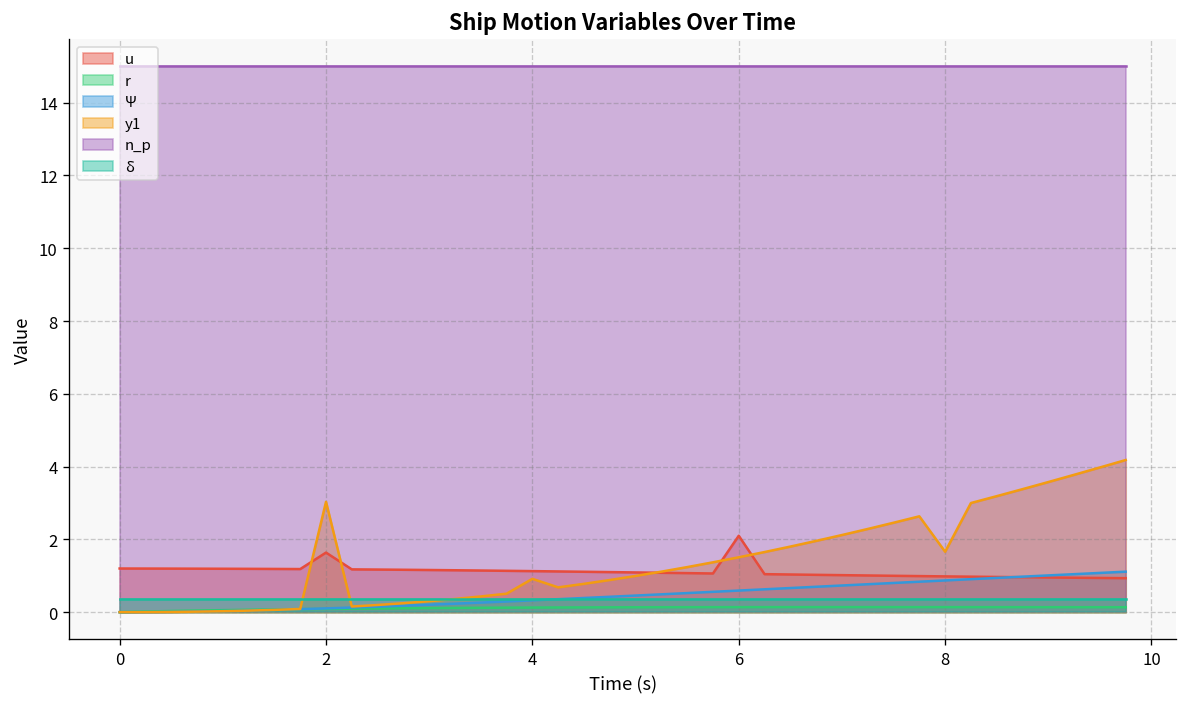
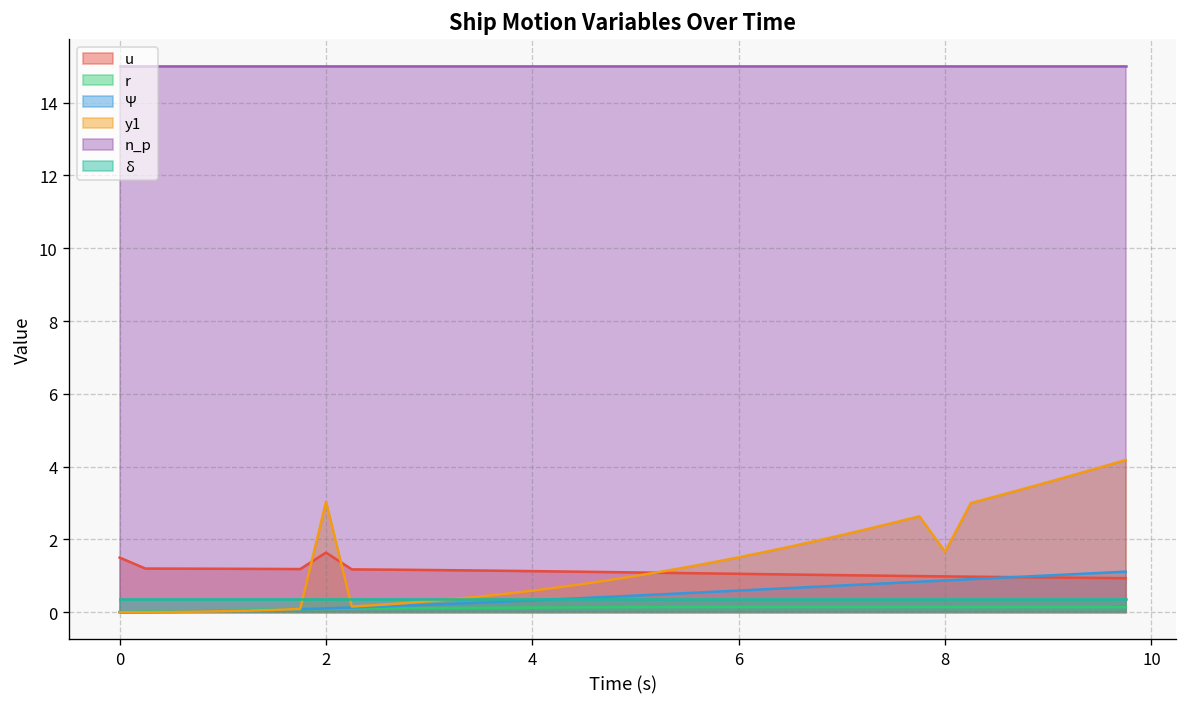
u, 0: 1.2 -> 1.5
y1, 4: 0.9 -> 0.6
u, 6: 2.1 -> 1.1
